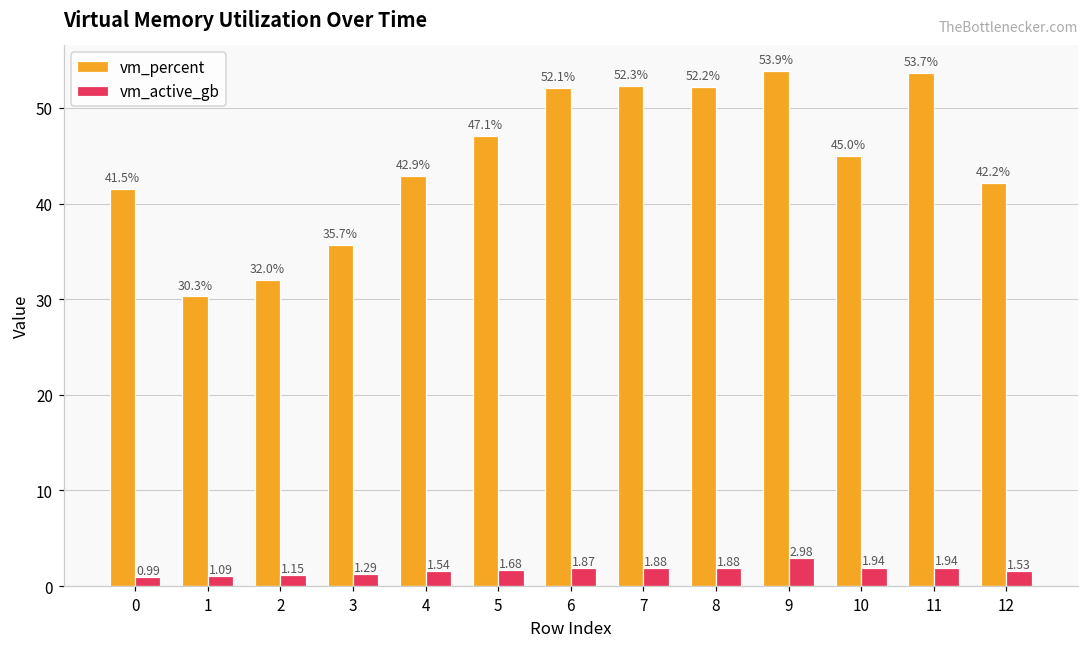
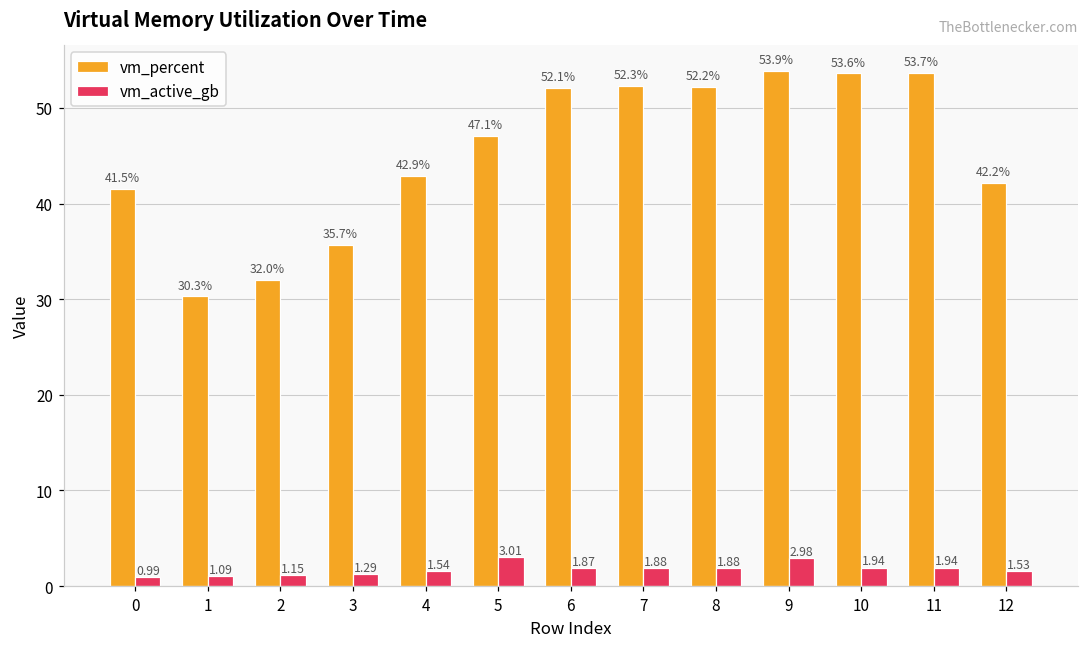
vm_active_gb, 5: 1.68 -> 3.01
vm_percent, 10: 45.0% -> 53.6%
